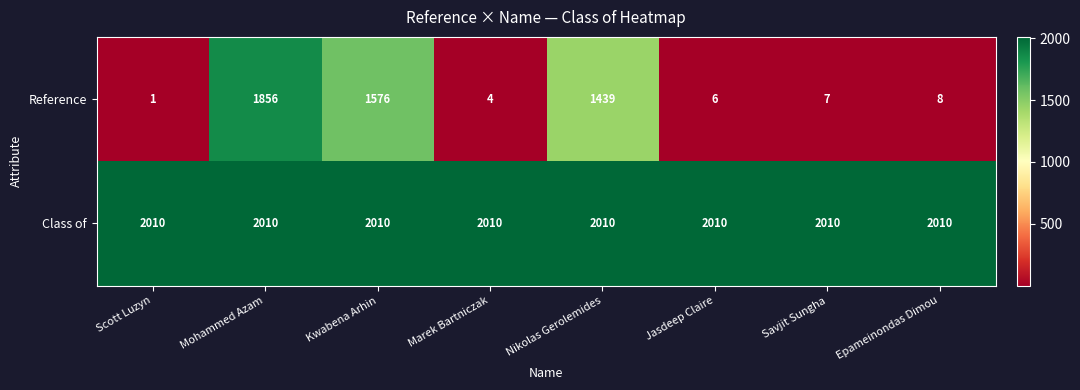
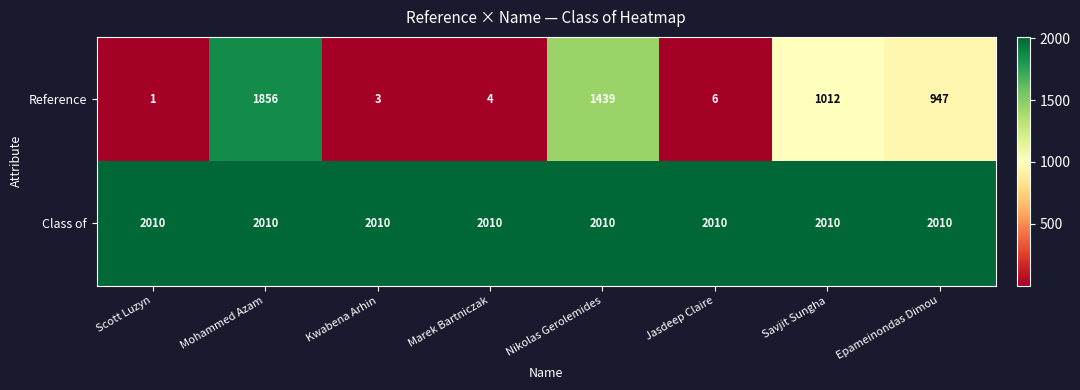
Reference, Kwabena Arhin: 1576 -> 3
Reference, Savjit Sungha: 7 -> 1012
Reference, Epameinondas Dimou: 8 -> 947
